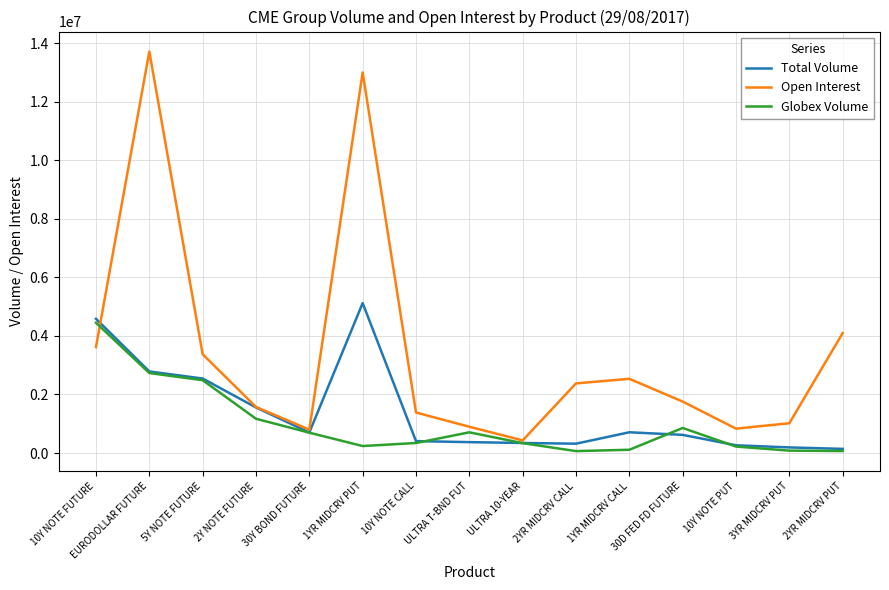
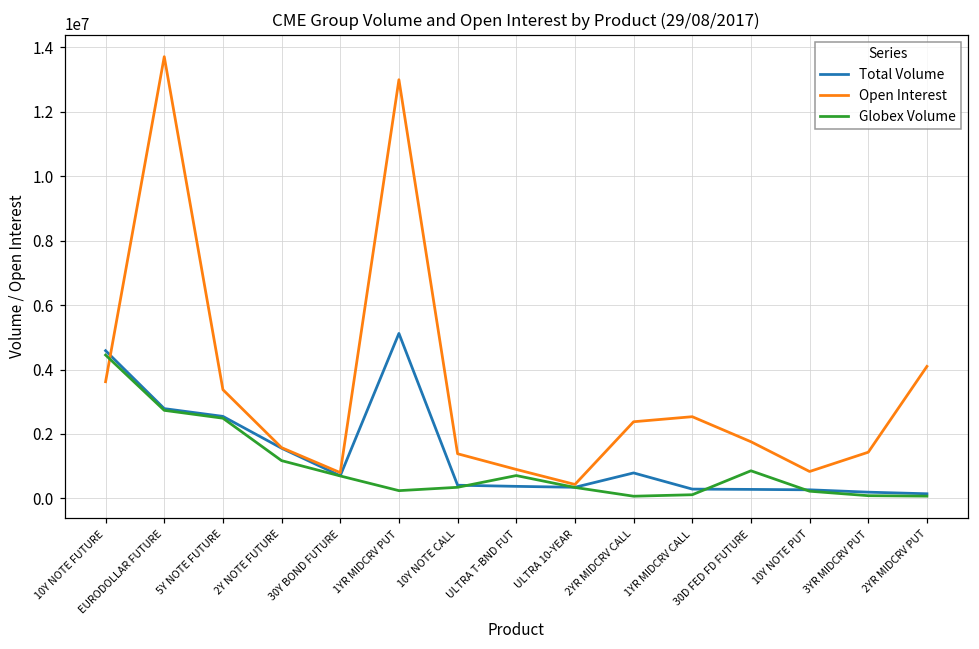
Total Volume, 2YR MIDCRV CALL: 300000 -> 800000
Total Volume, 1YR MIDCRV CALL: 700000 -> 300000
Total Volume, 30D FED FD FUTURE: 600000 -> 300000
Open Interest, 3YR MIDCRV PUT: 1000000 -> 1400000
